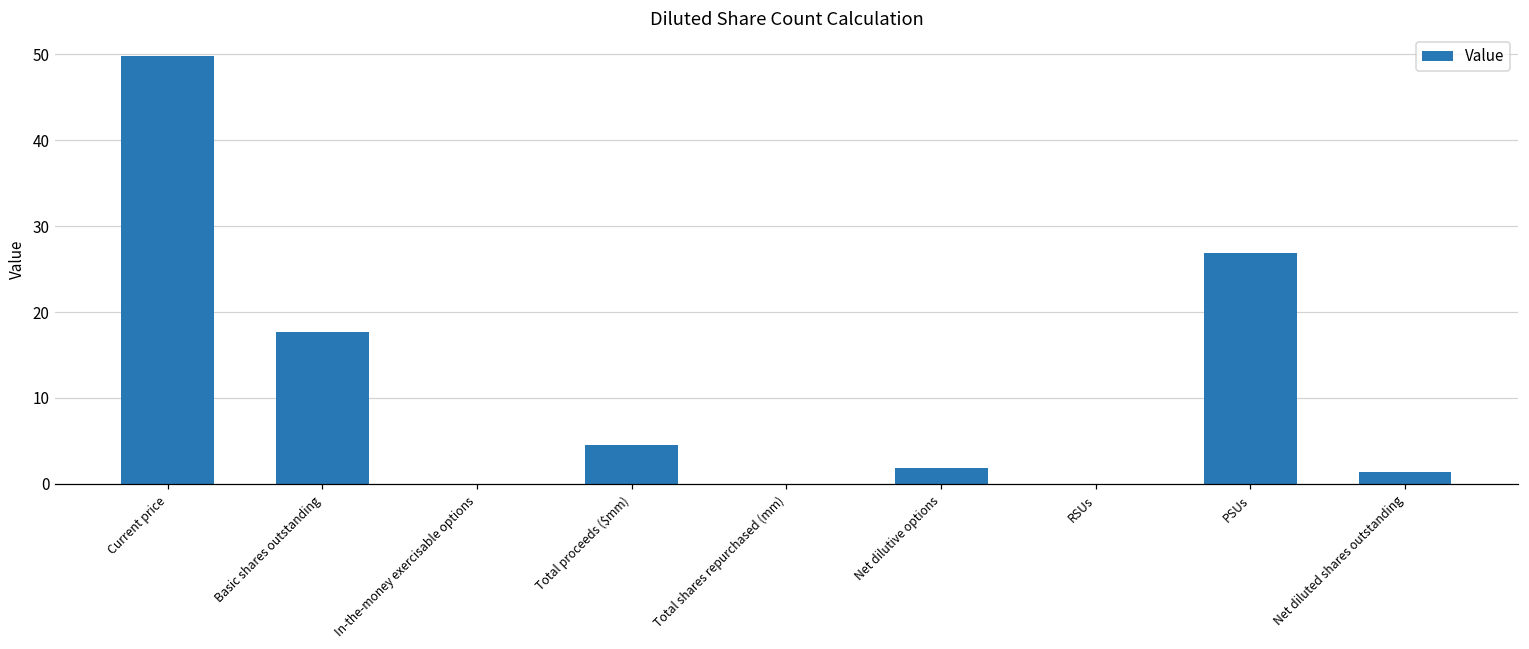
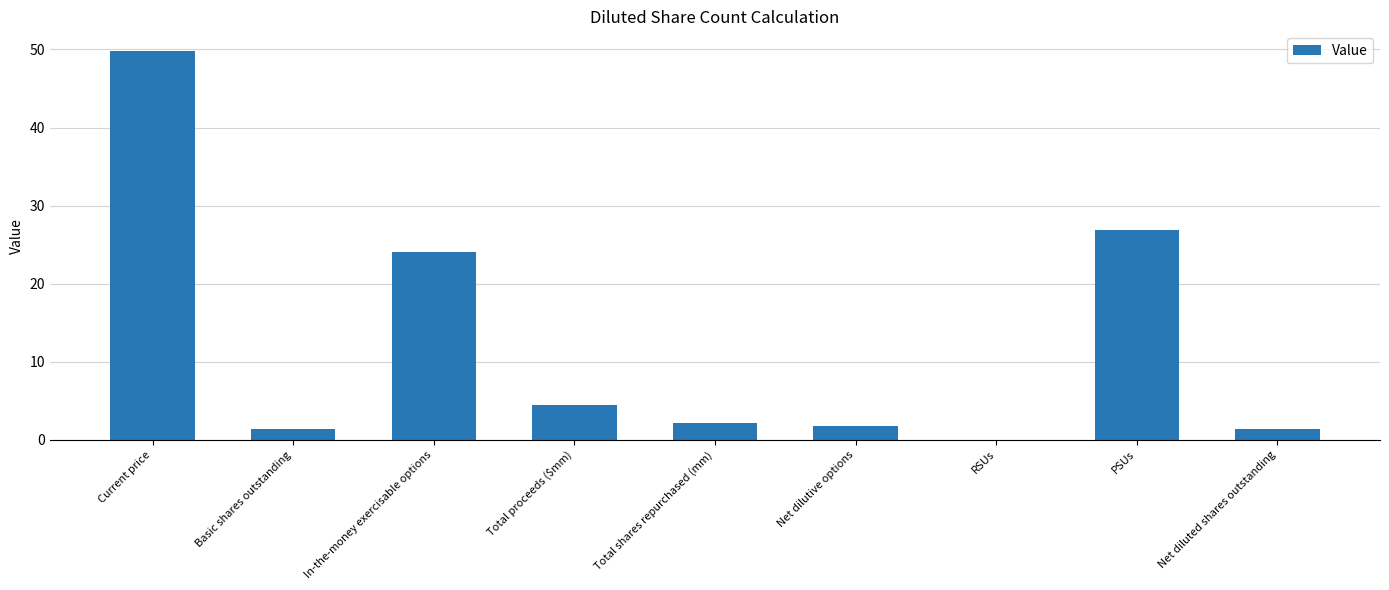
Basic shares outstanding: 18 -> 1
In-the-money exercisable options: 0 -> 24
Total shares repurchased (mm): 0 -> 2
